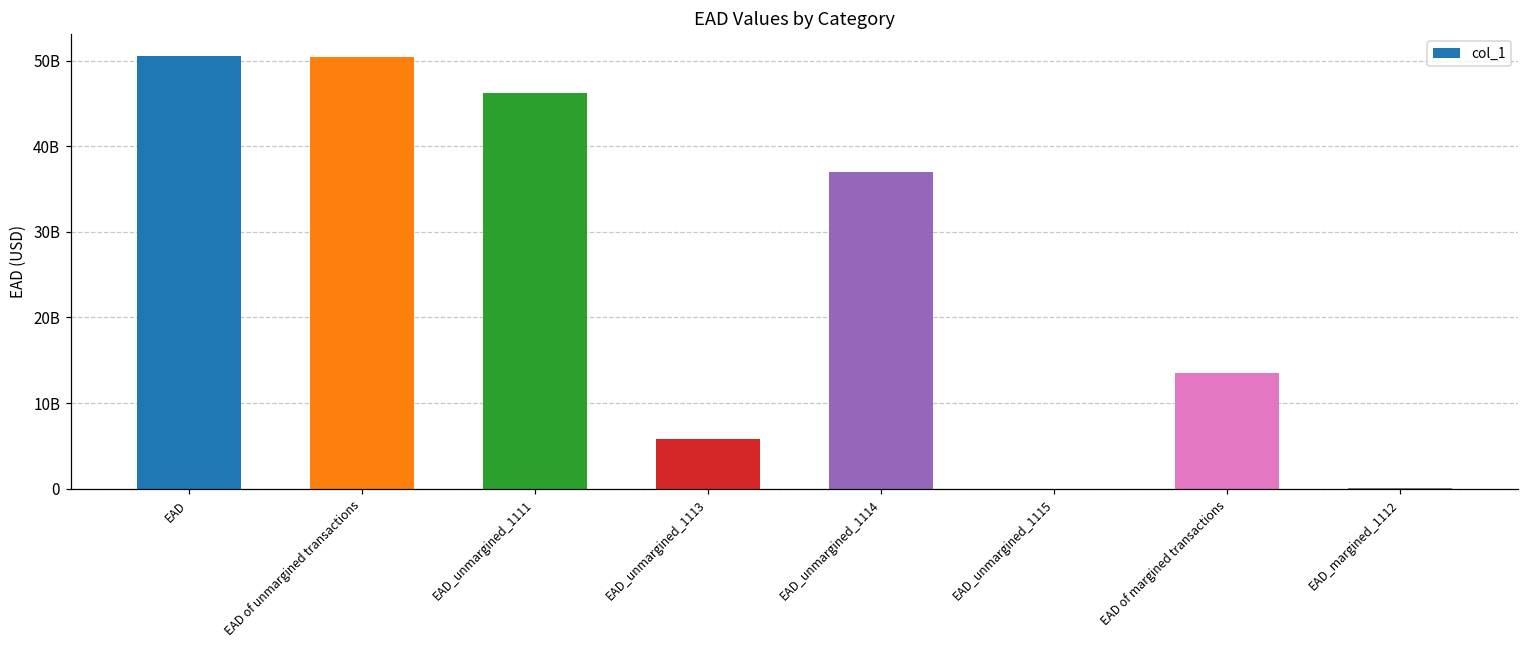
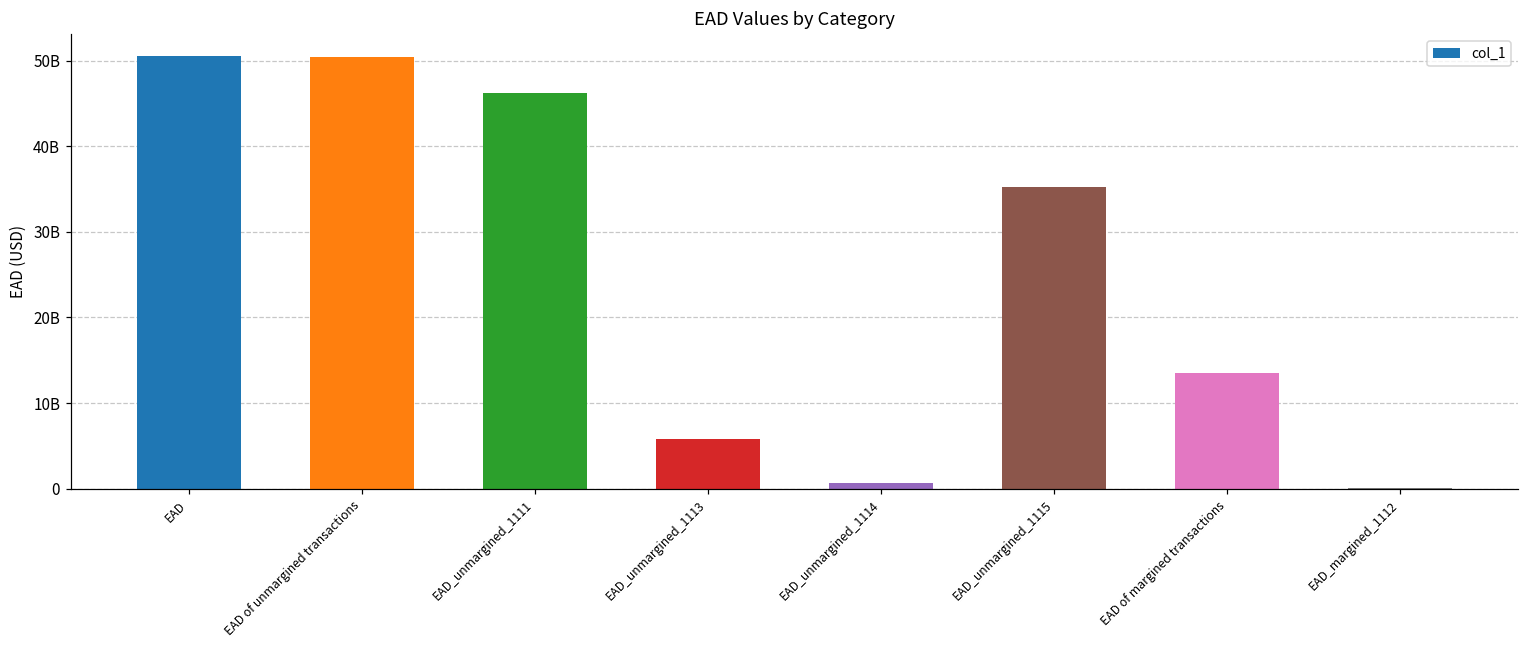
EAD_unmargined_1114: 37000000000 -> 1000000000
EAD_unmargined_1115: 0 -> 35000000000
